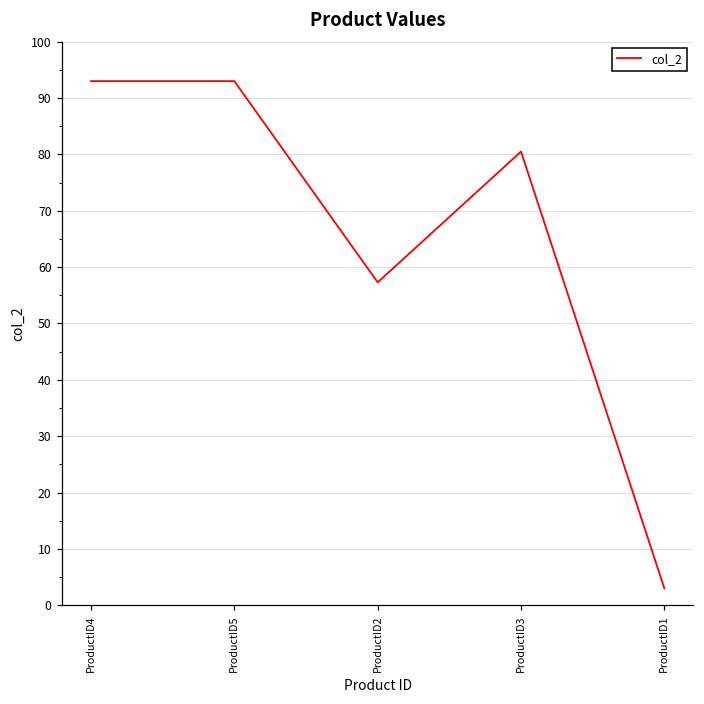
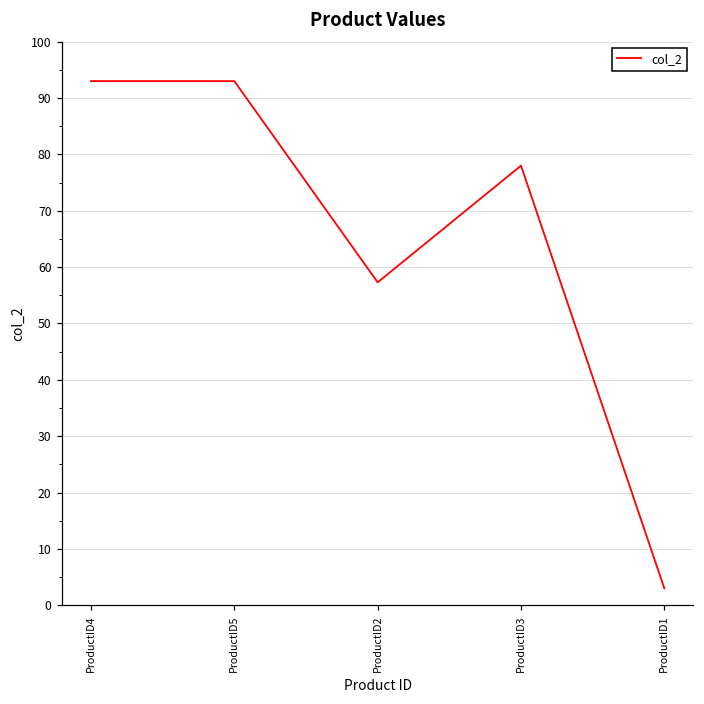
ProductID3: 81 -> 78
